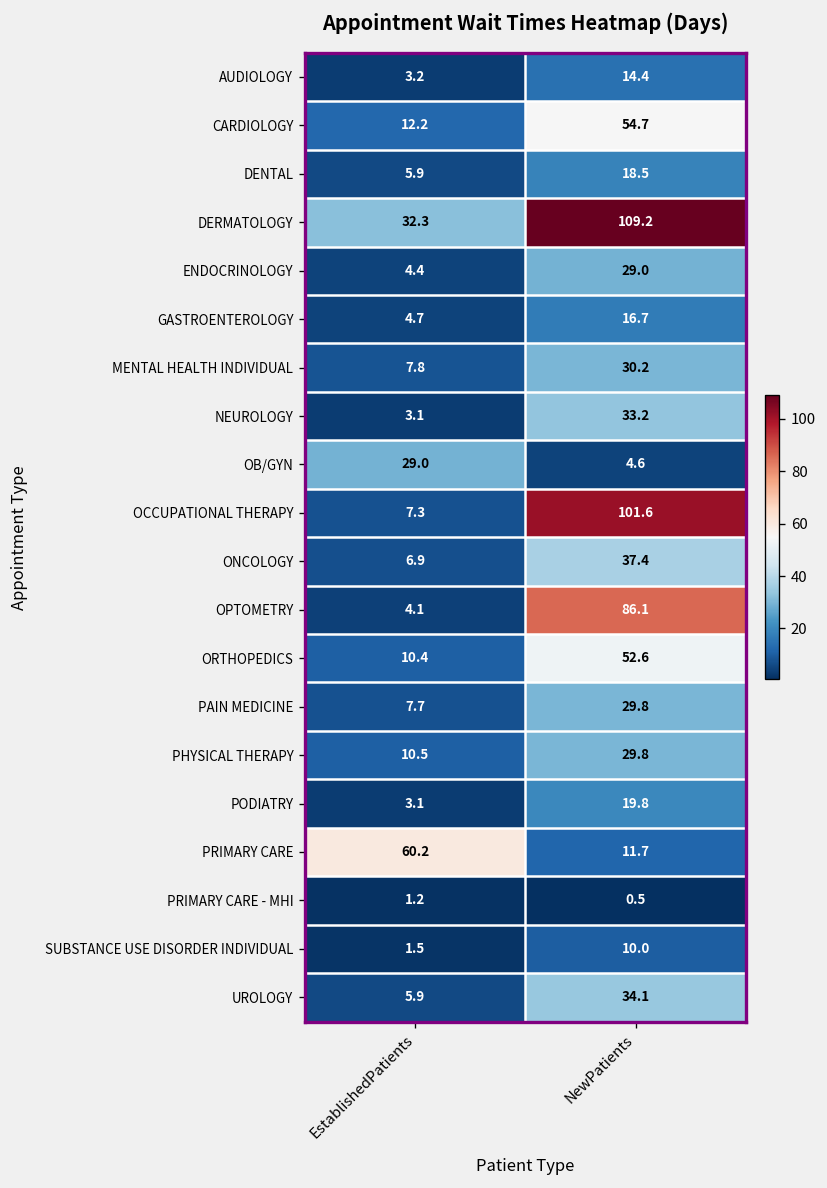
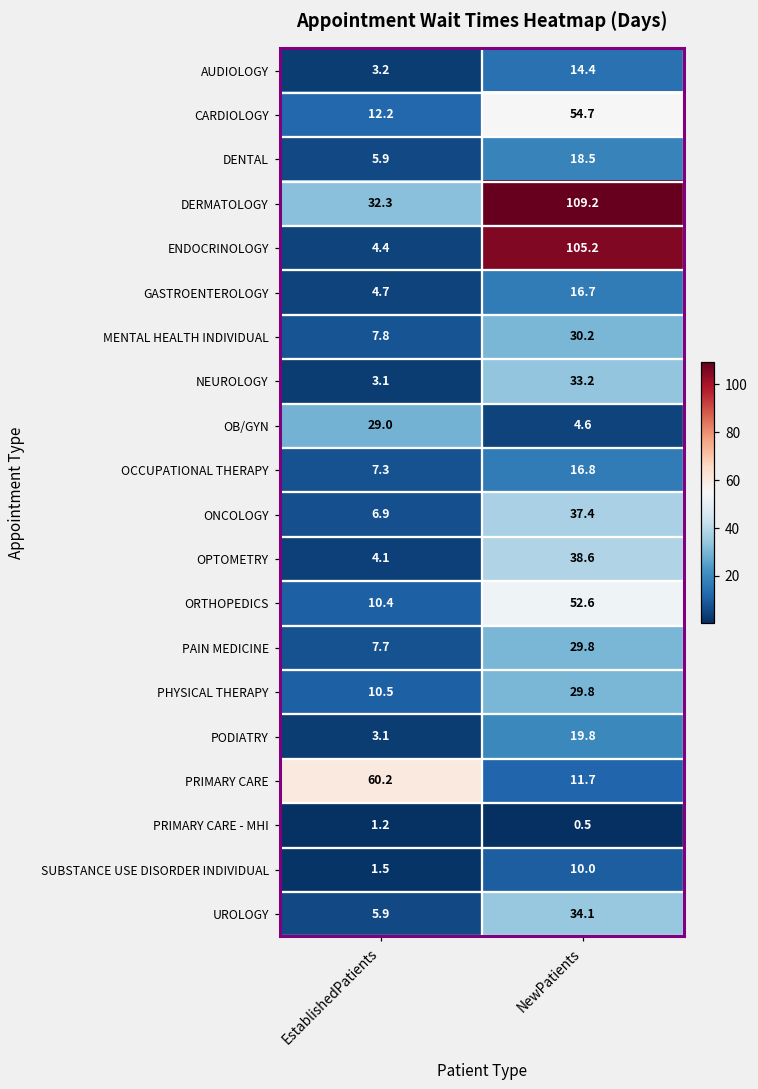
ENDOCRINOLOGY, NewPatients: 29.0 -> 105.2
OCCUPATIONAL THERAPY, NewPatients: 101.6 -> 16.8
OPTOMETRY, NewPatients: 86.1 -> 38.6
